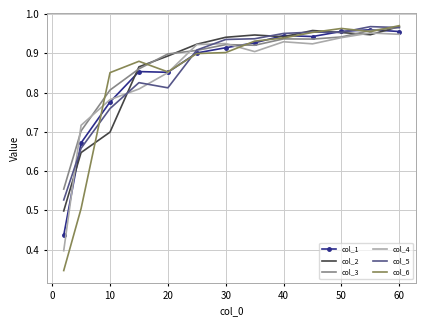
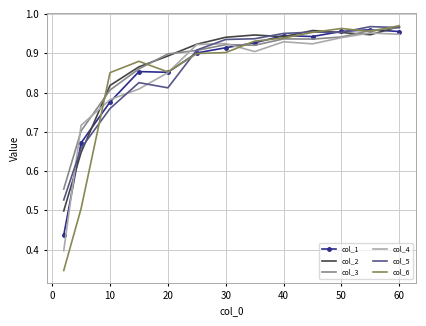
col_2, 10: 0.70 -> 0.82
